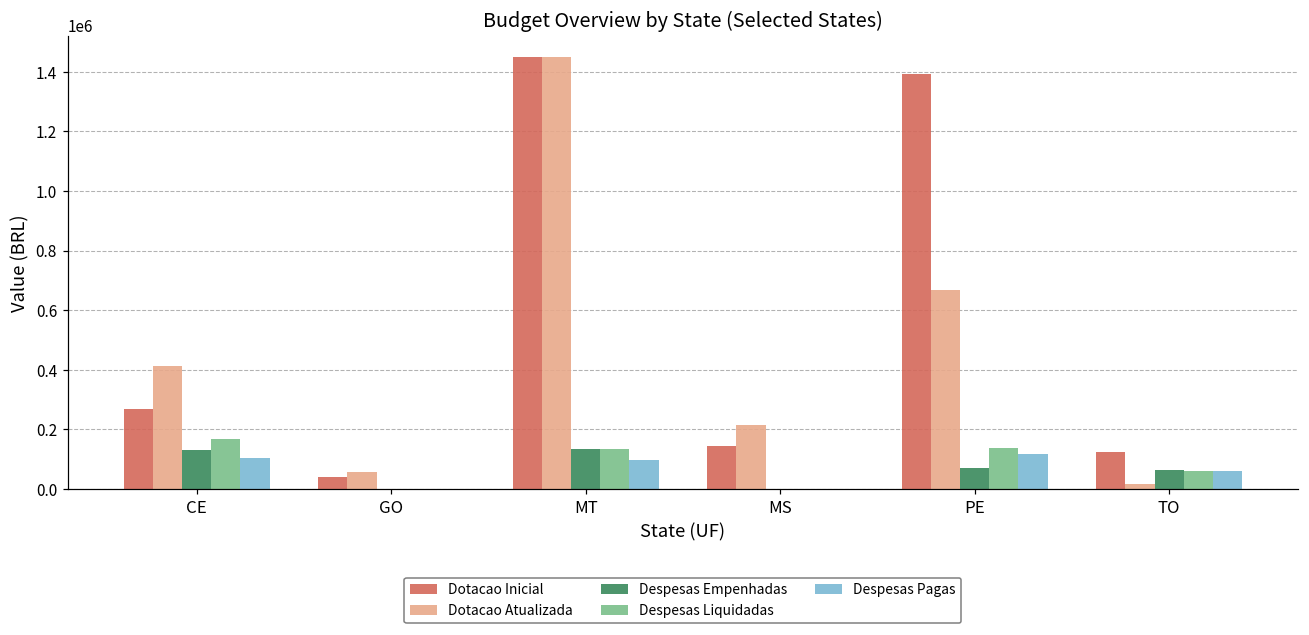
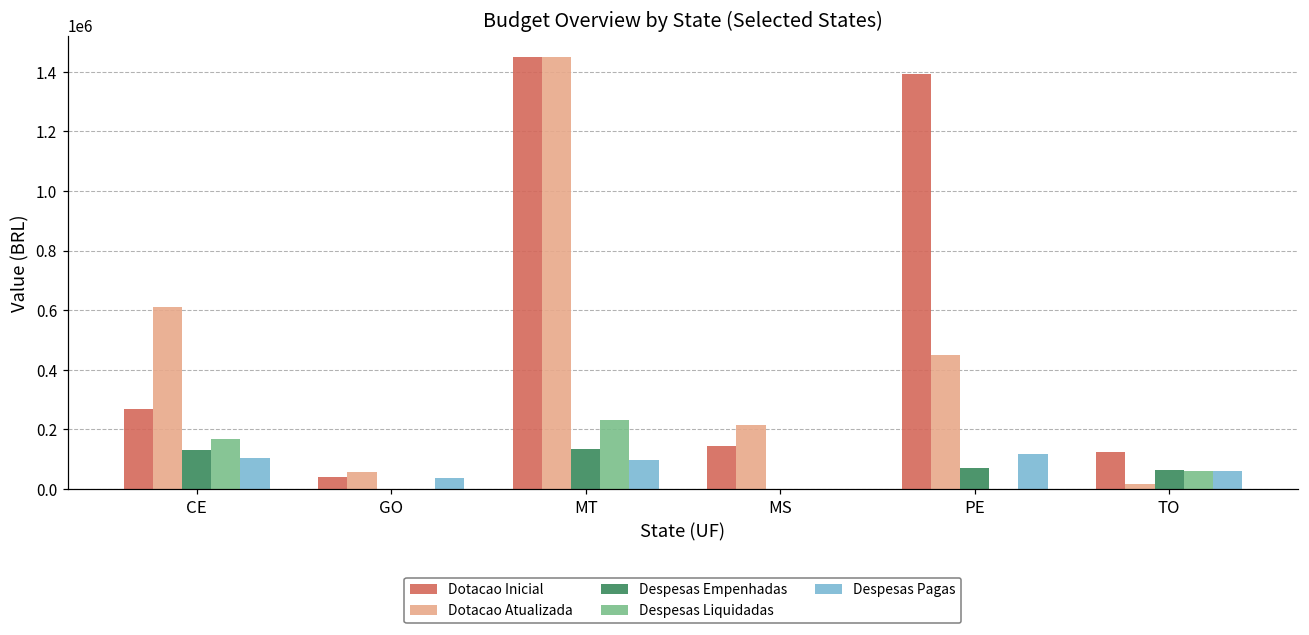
Dotacao Atualizada, CE: 410000 -> 610000
Despesas Pagas, GO: 0 -> 40000
Despesas Liquidadas, MT: 130000 -> 230000
Dotacao Atualizada, PE: 670000 -> 450000
Despesas Liquidadas, PE: 140000 -> 0
